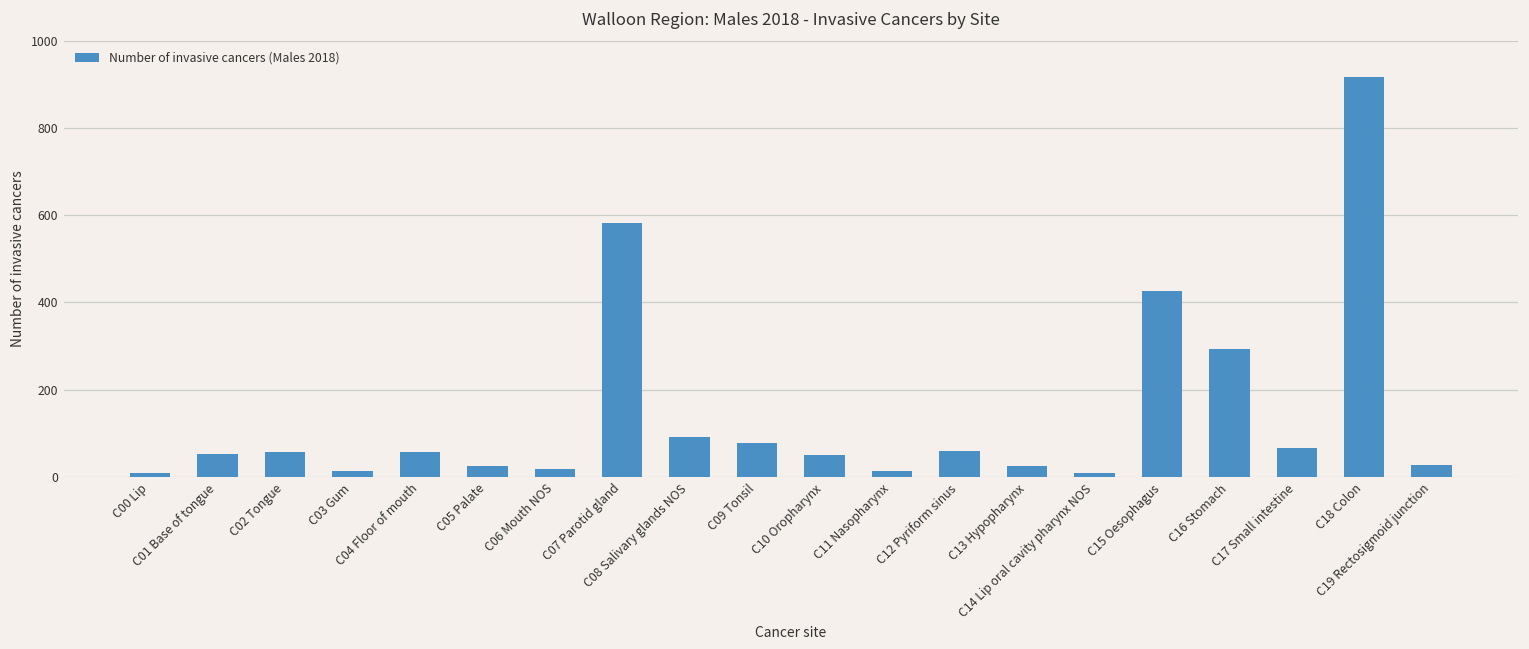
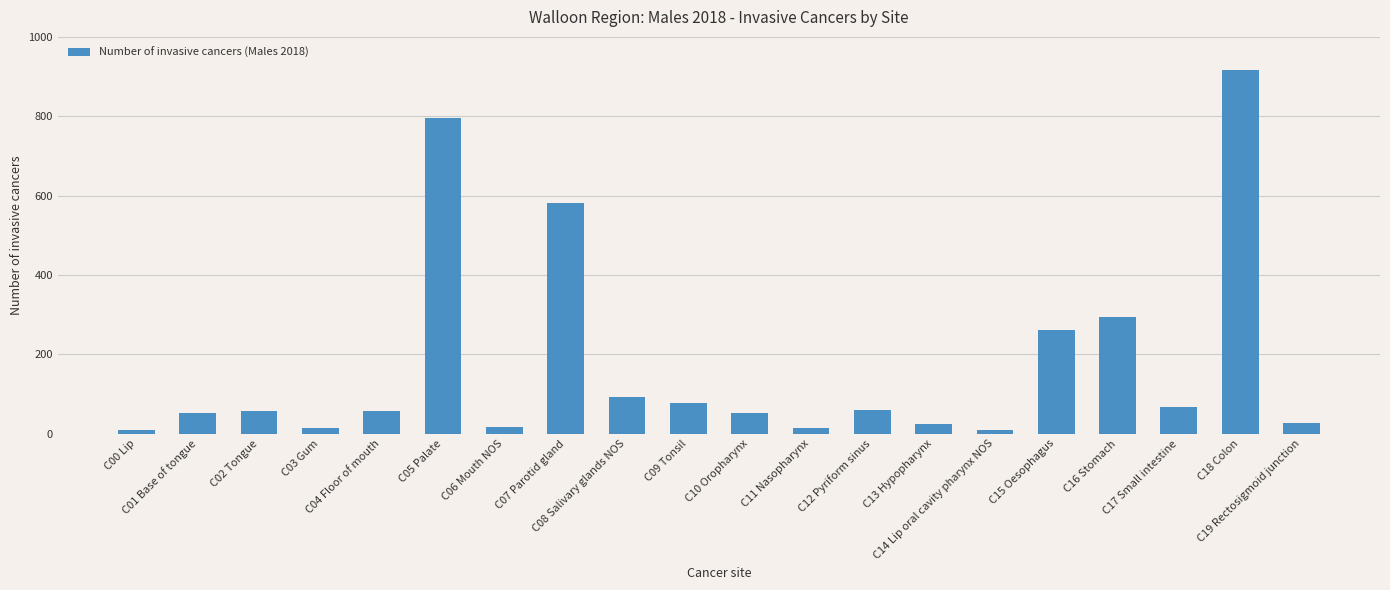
C05 Palate: 30 -> 800
C15 Oesophagus: 430 -> 260
